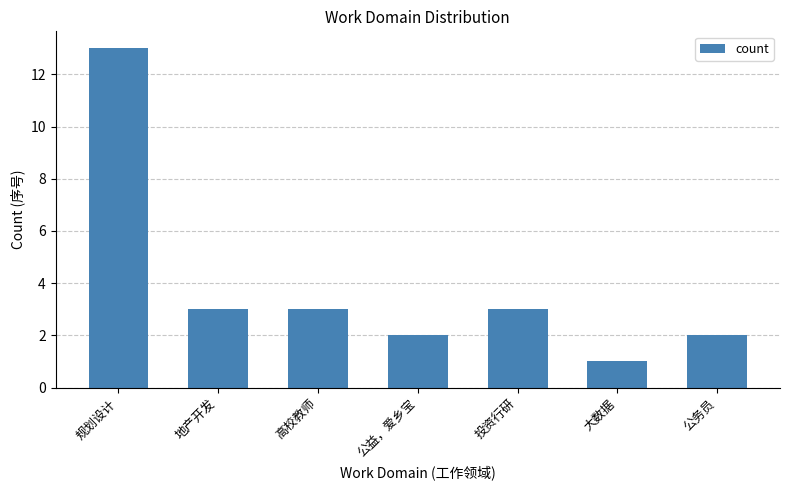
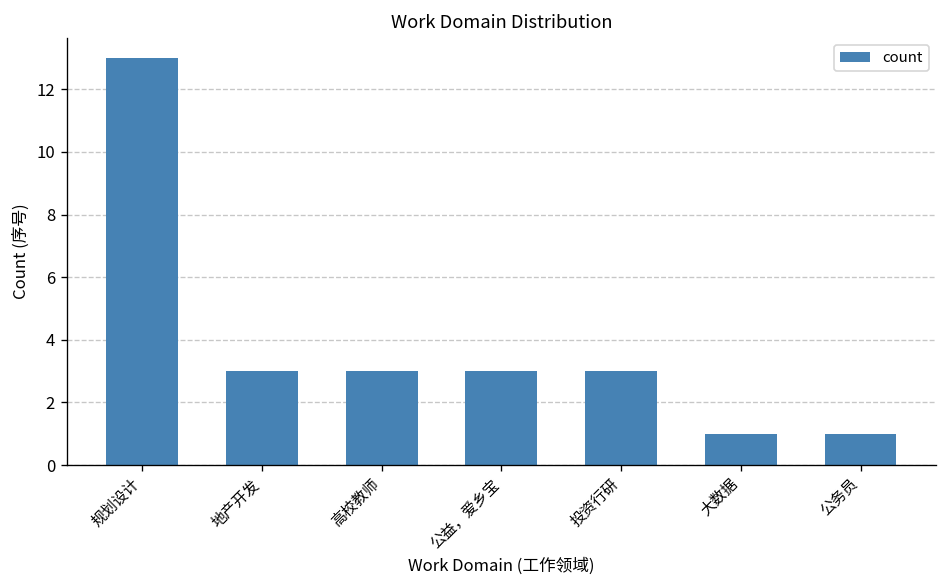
公益，爱乡宝: 2 -> 3
公务员: 2 -> 1
